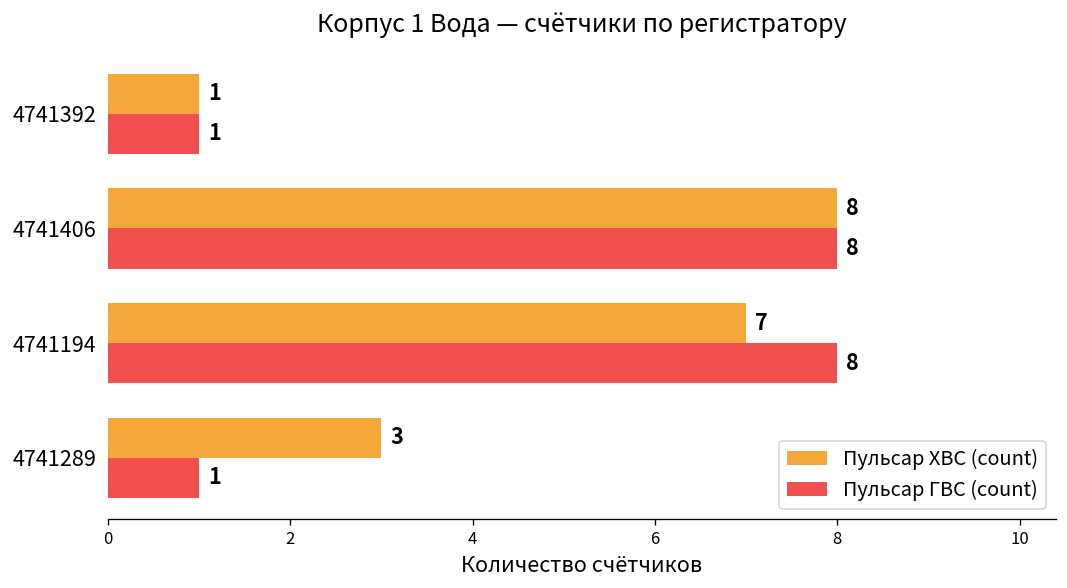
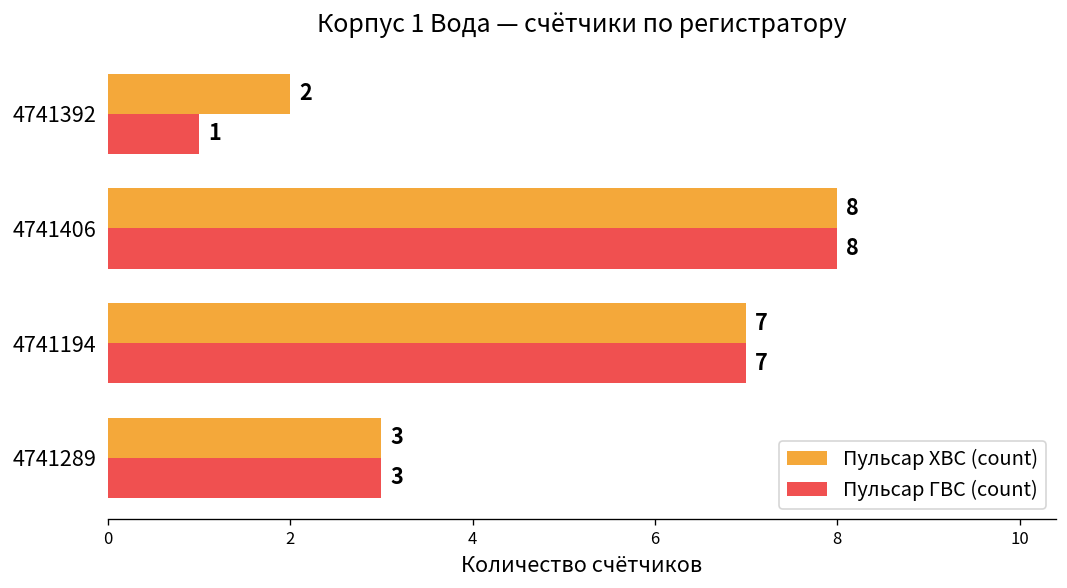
Пульсар ХВС (count), 4741392: 1 -> 2
Пульсар ГВС (count), 4741194: 8 -> 7
Пульсар ГВС (count), 4741289: 1 -> 3
